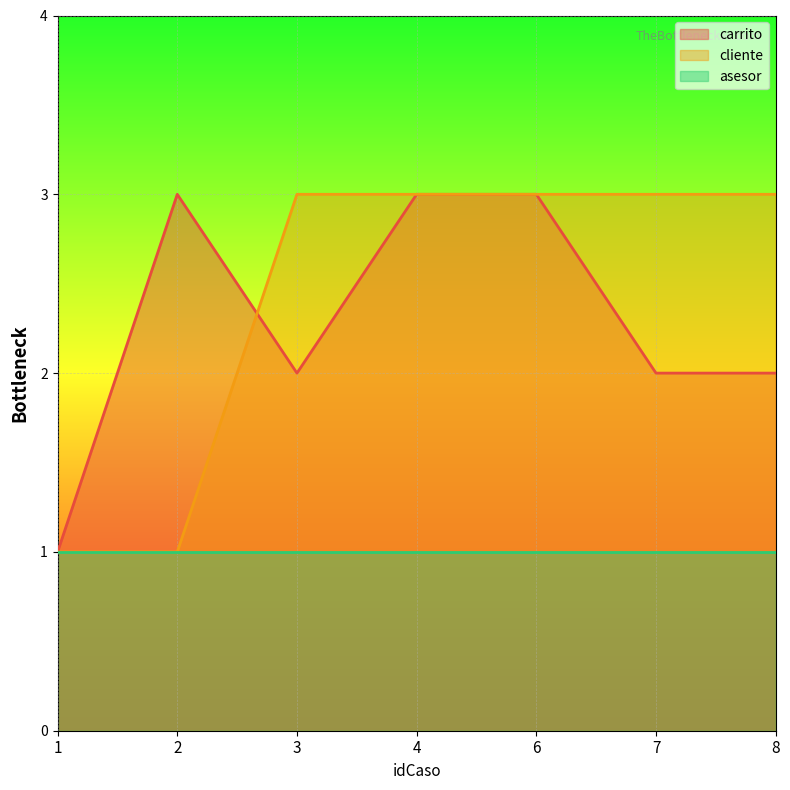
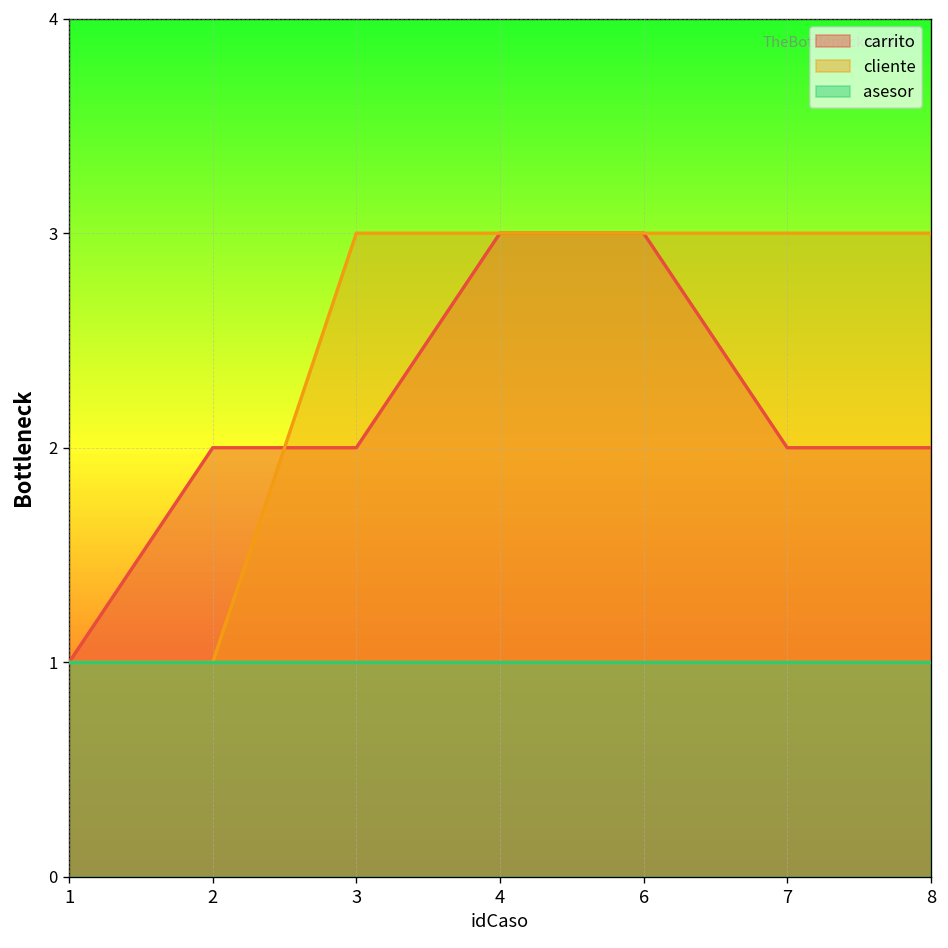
carrito, 2: 3 -> 2
